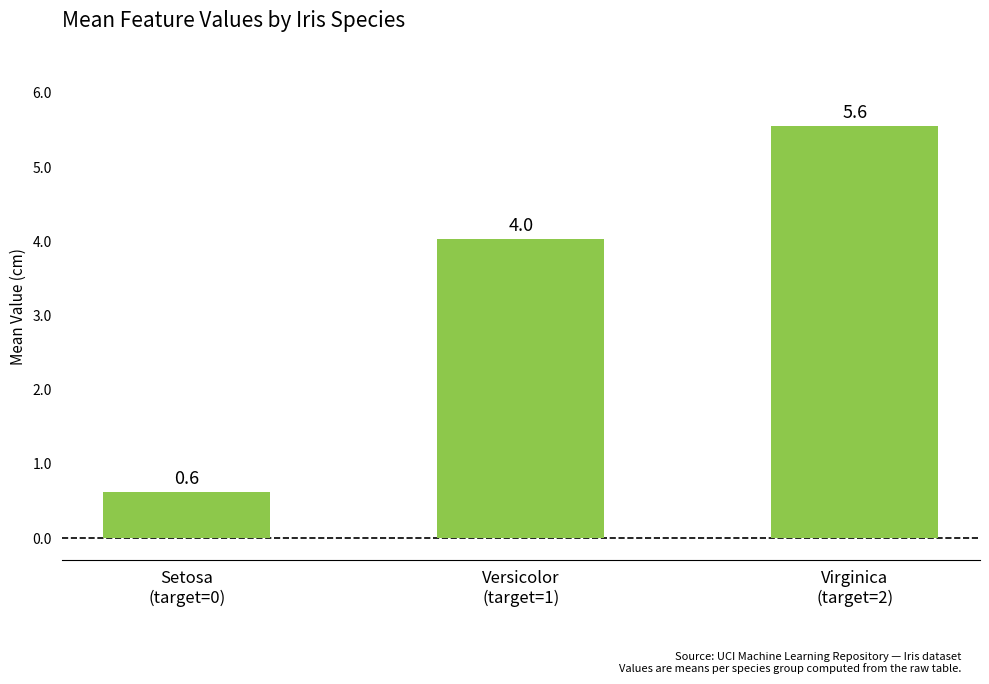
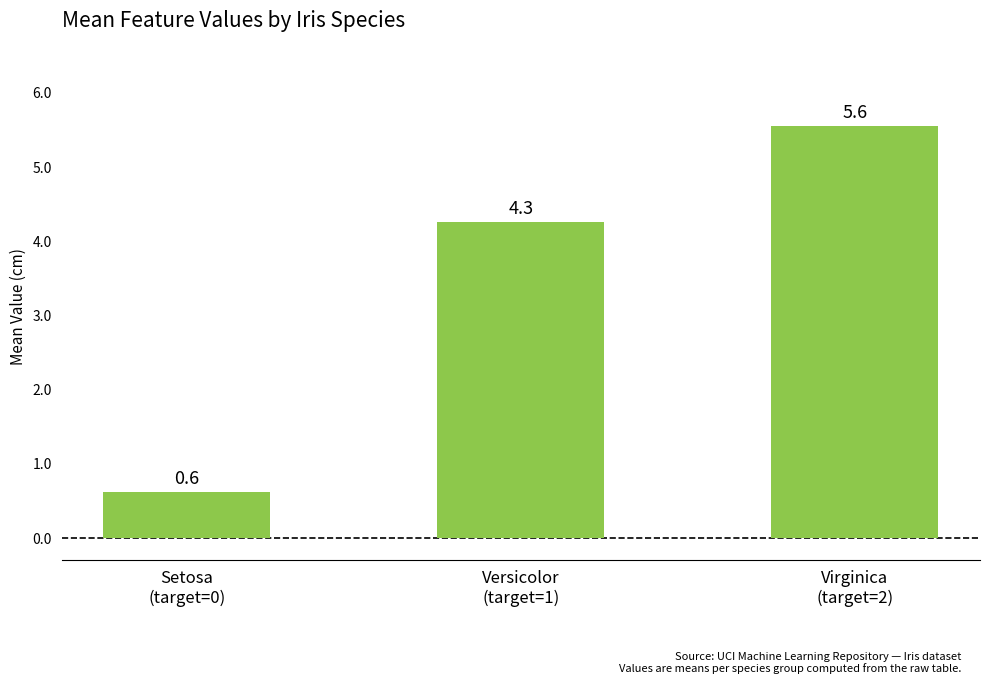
Versicolor (target=1): 4.0 -> 4.3
